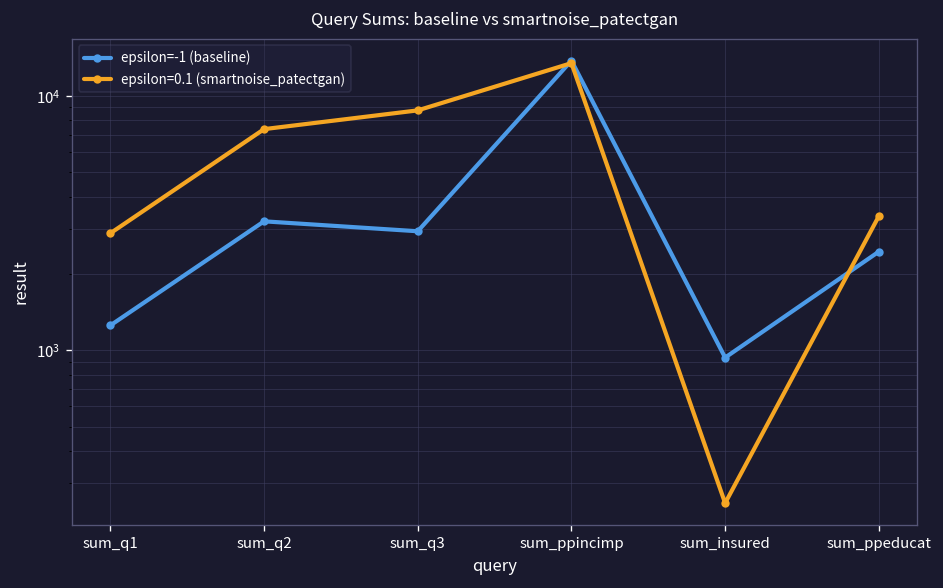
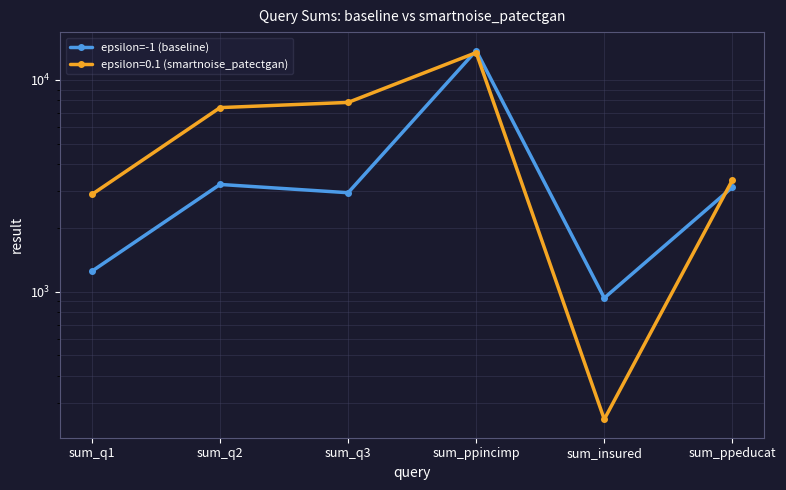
epsilon=0.1 (smartnoise_patectgan), sum_q3: 8800 -> 7800
epsilon=-1 (baseline), sum_ppeducat: 2400 -> 3100
